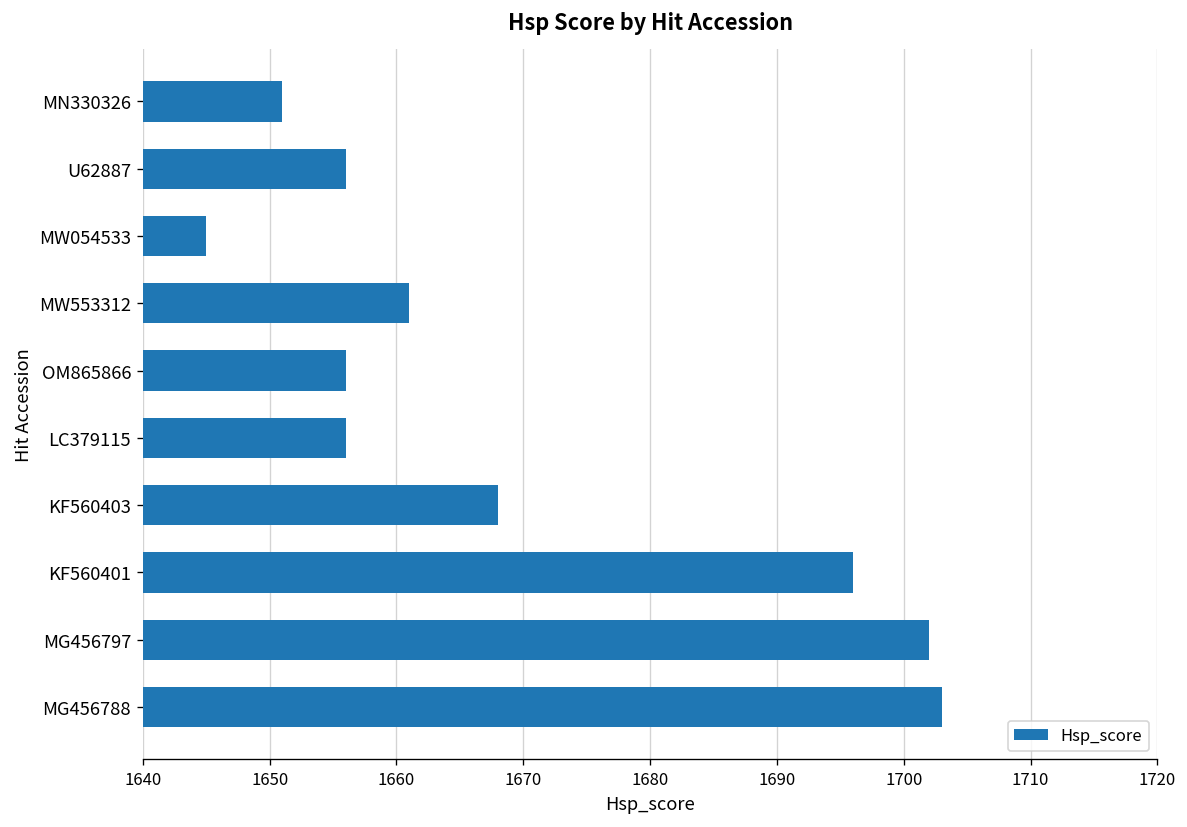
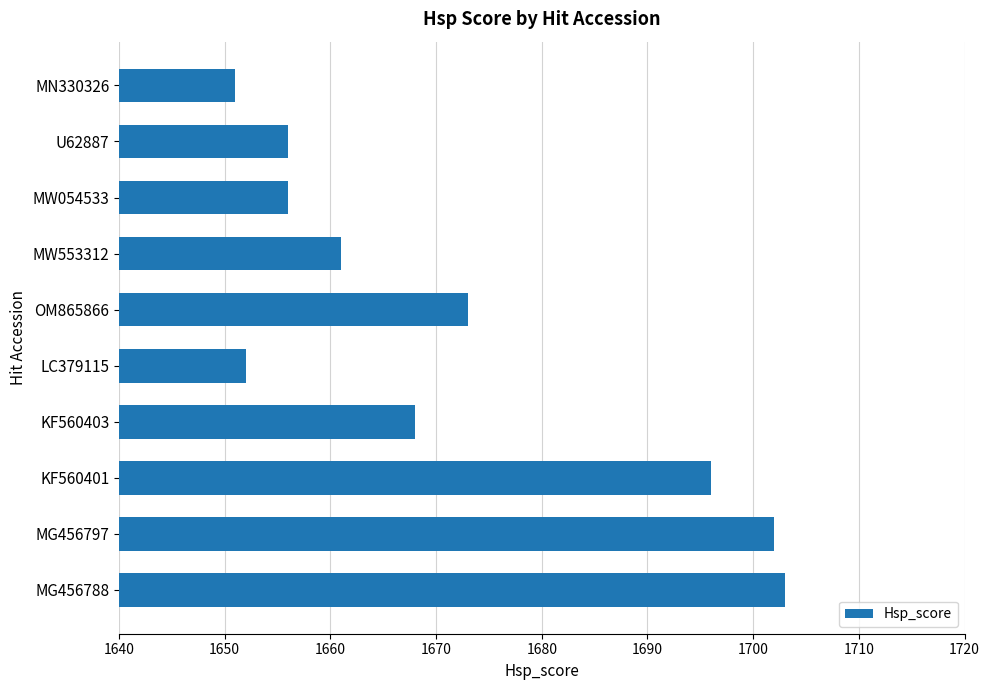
MW054533: 1645 -> 1656
OM865866: 1656 -> 1673
LC379115: 1656 -> 1652
